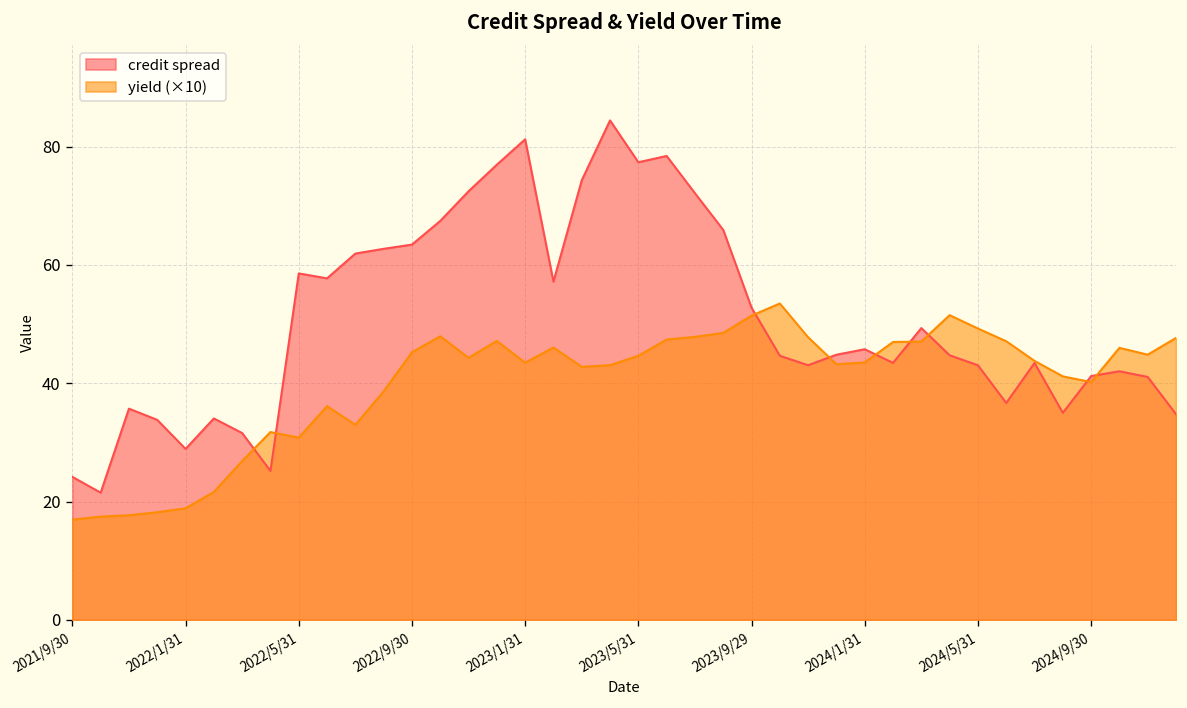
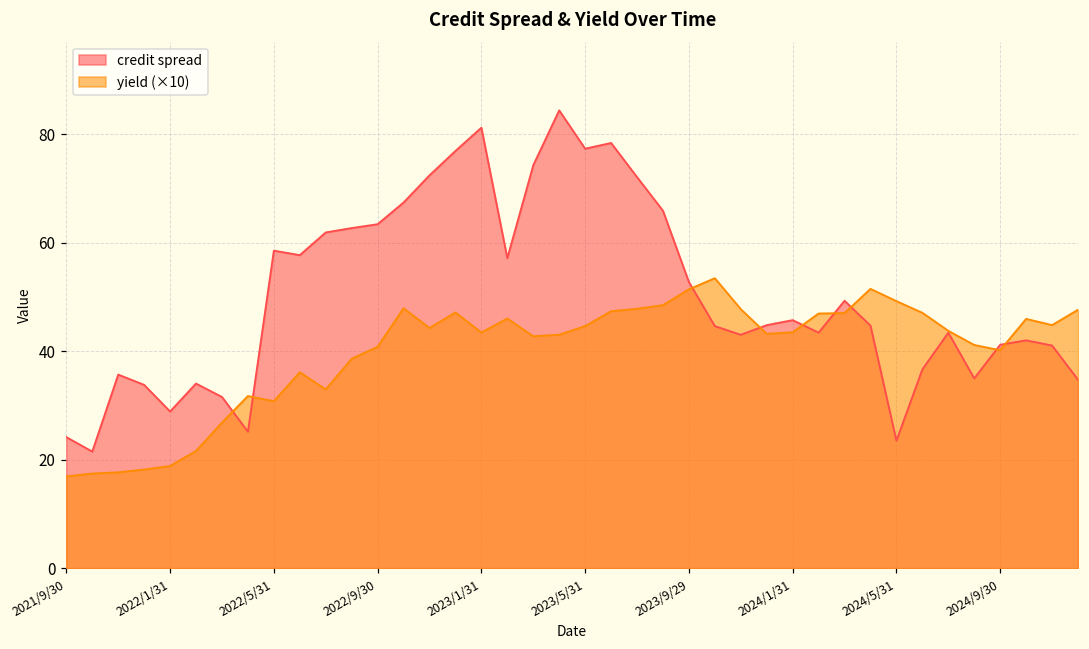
yield (×10), 2022/9/30: 45 -> 41
credit spread, 2024/5/31: 43 -> 24
